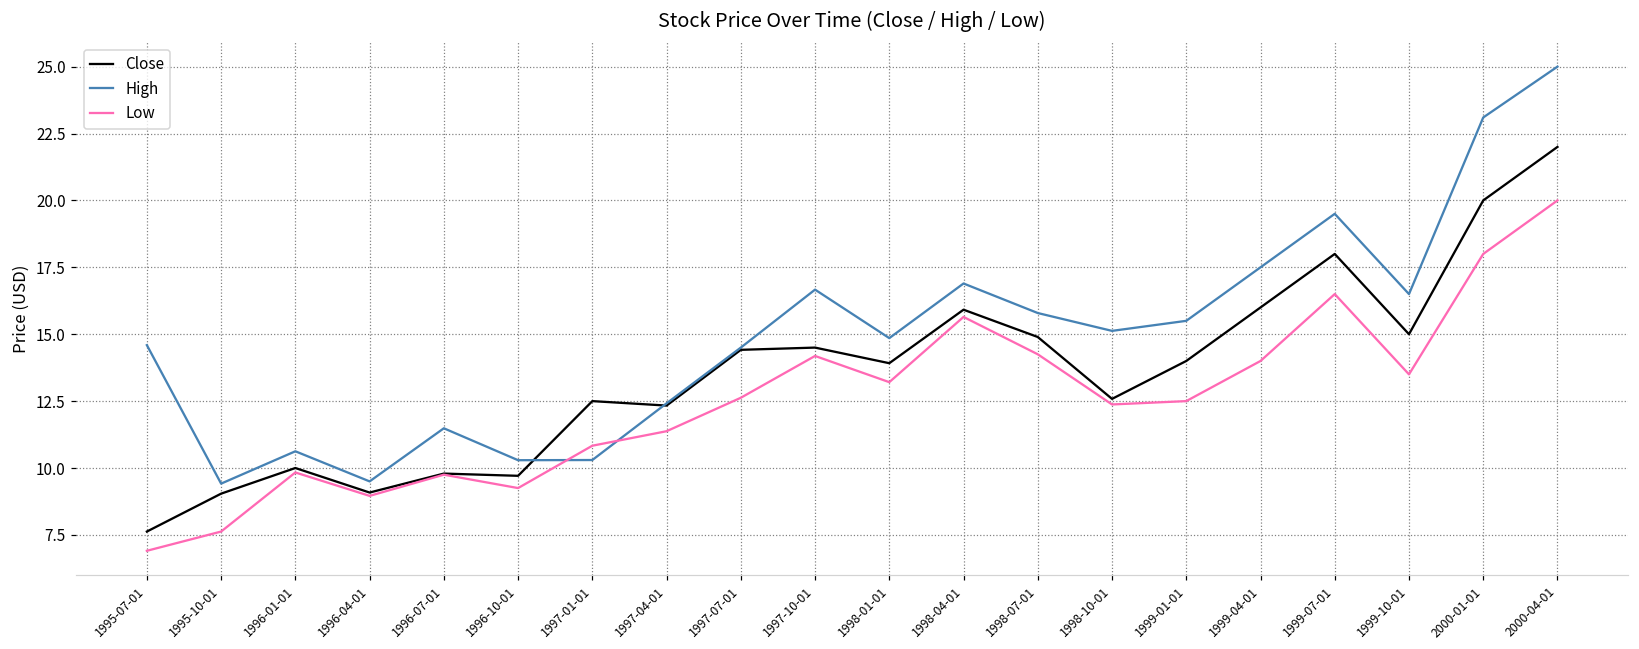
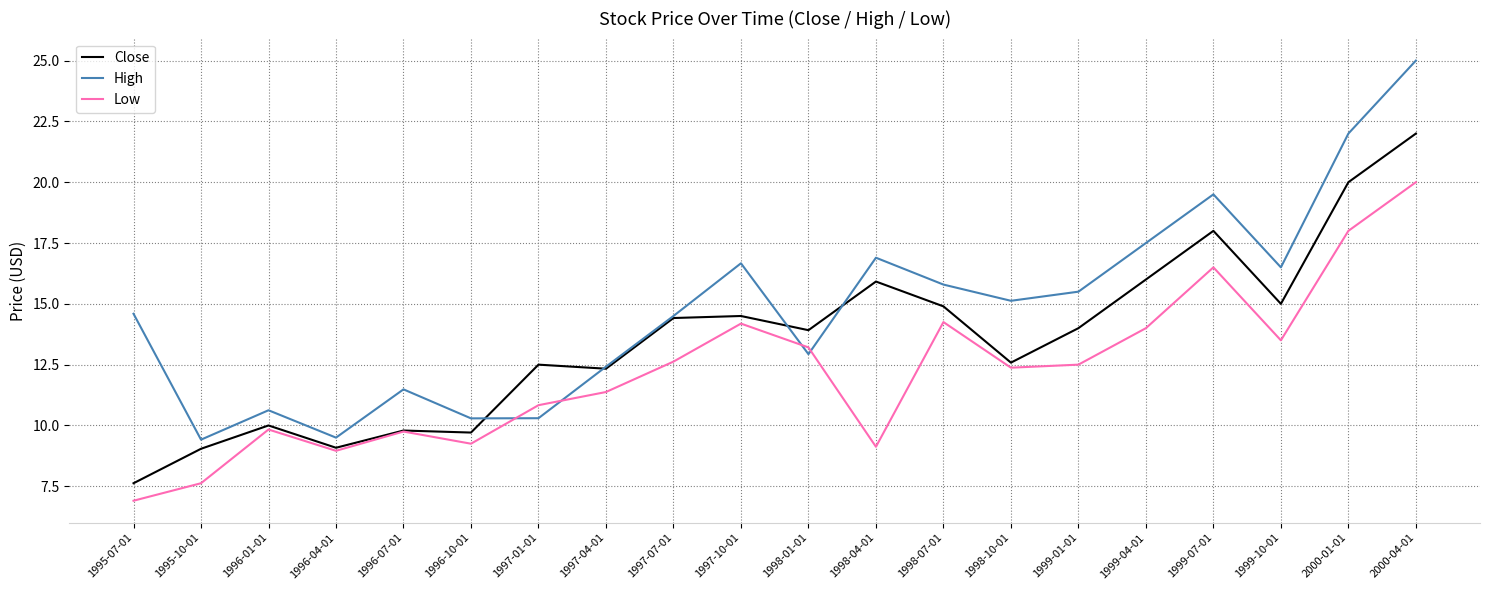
High, 1998-01-01: 14.9 -> 12.9
Low, 1998-04-01: 15.6 -> 9.1
High, 2000-01-01: 23.1 -> 22.0
